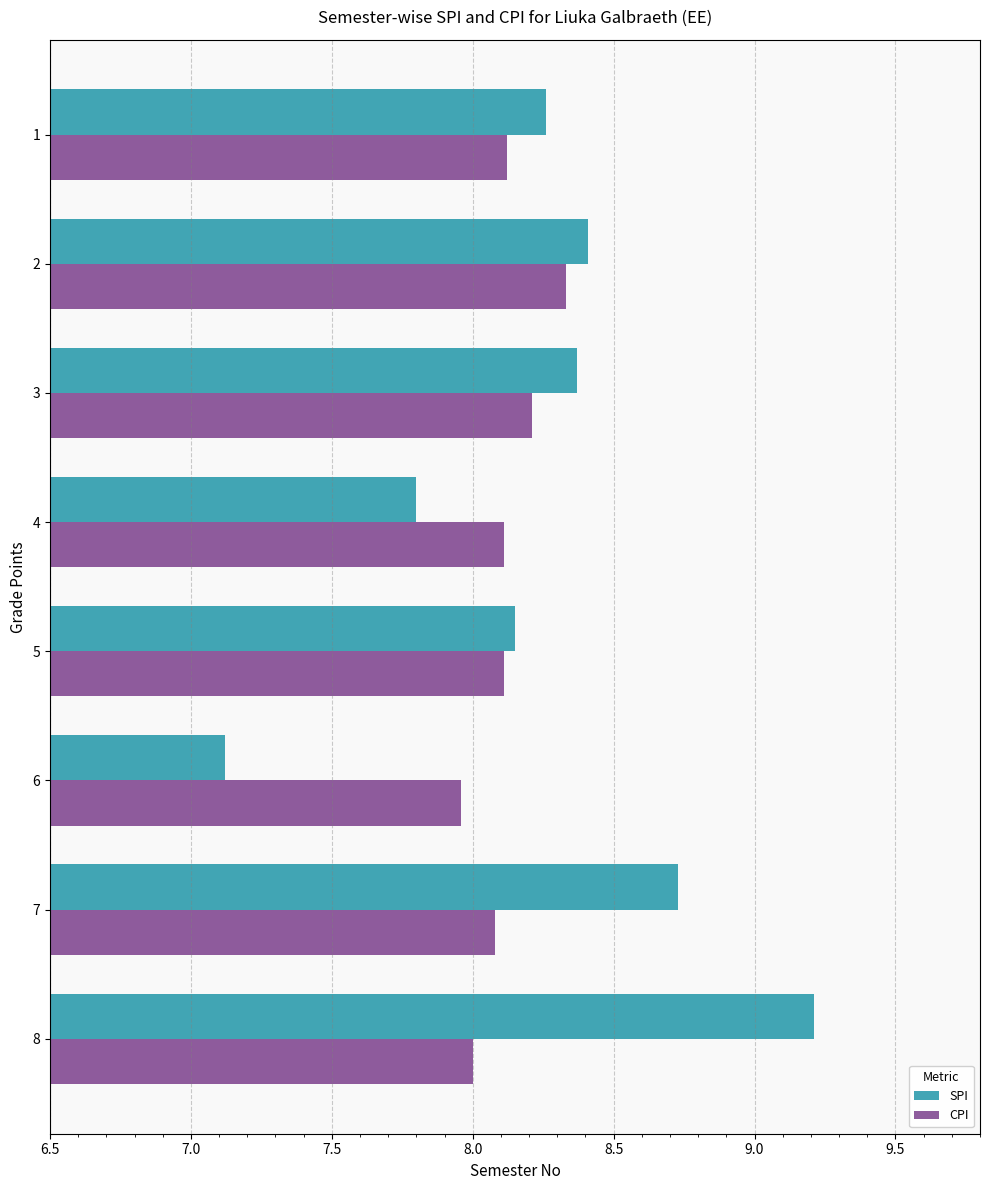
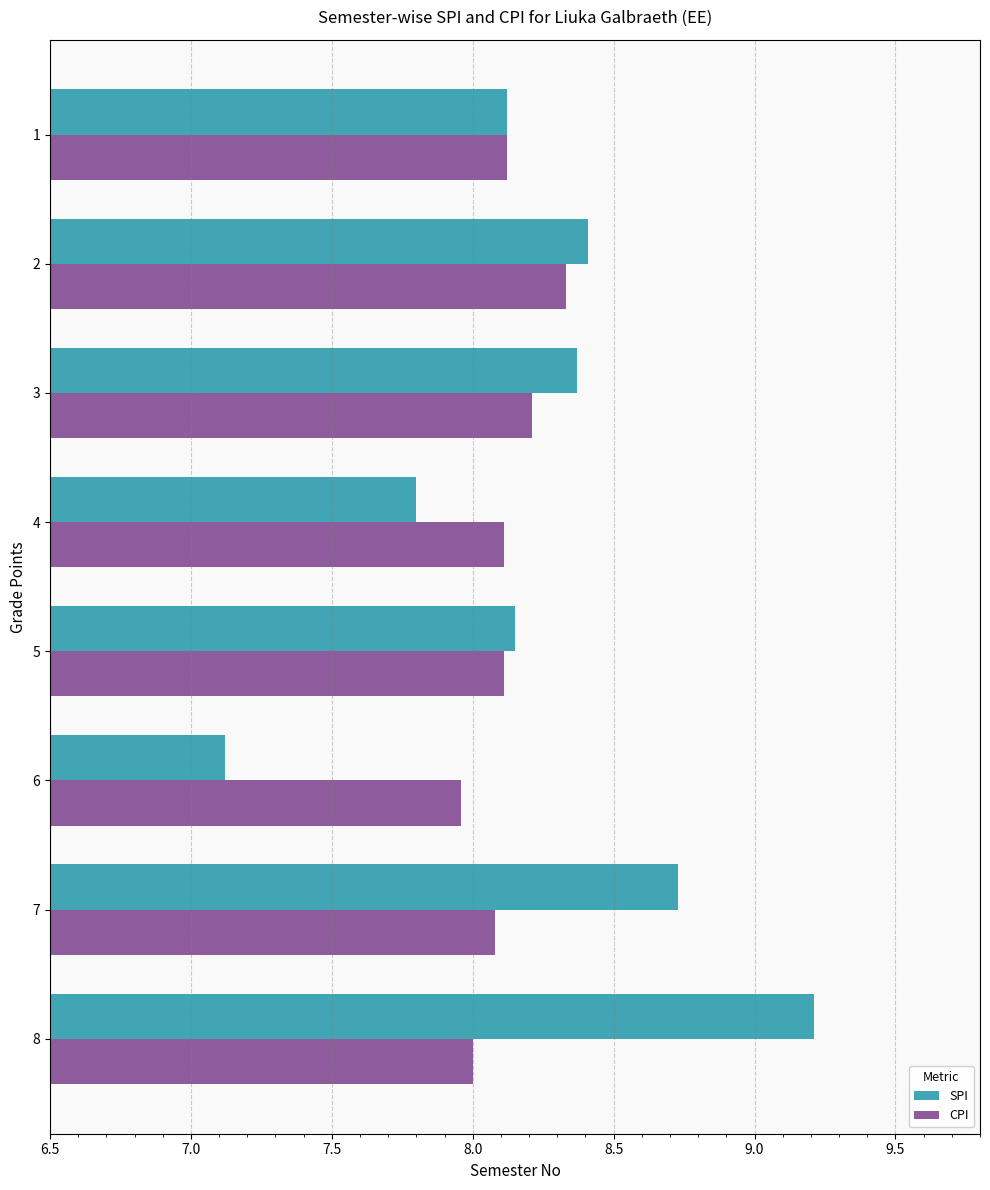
SPI, 1: 8.26 -> 8.12
